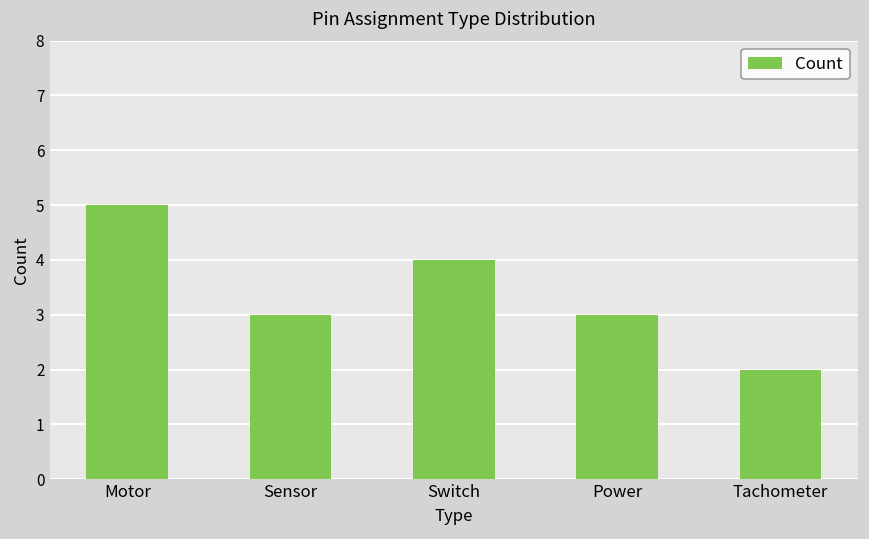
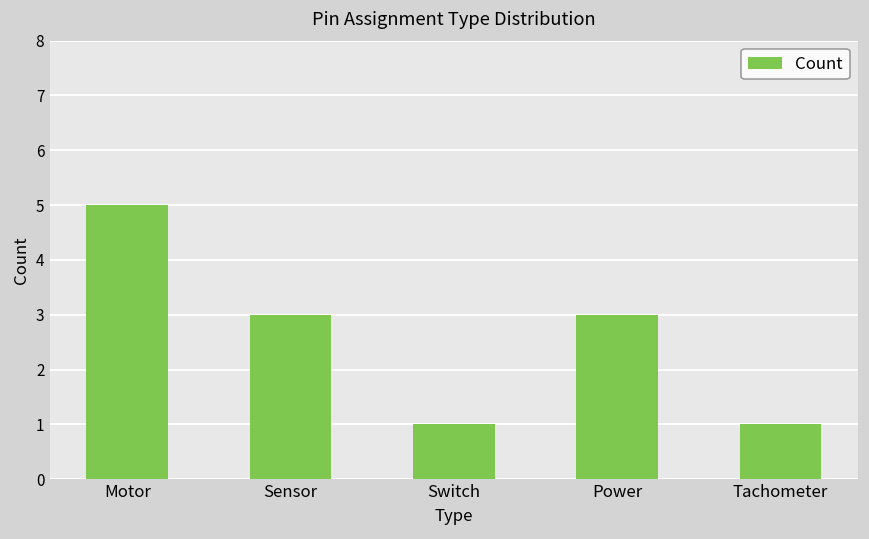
Switch: 4 -> 1
Tachometer: 2 -> 1
